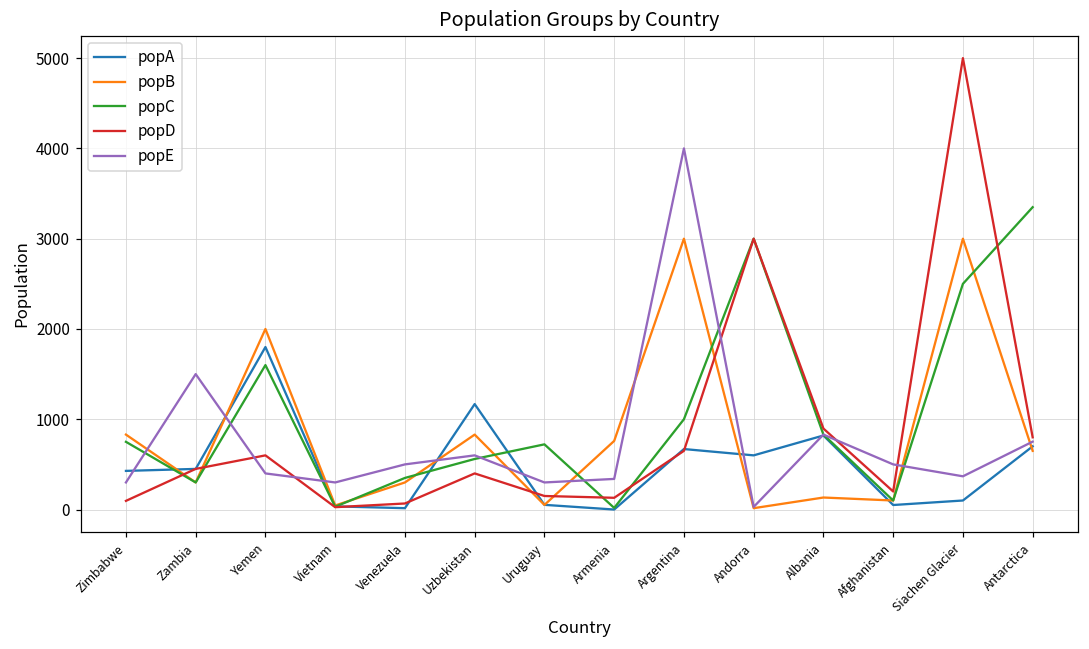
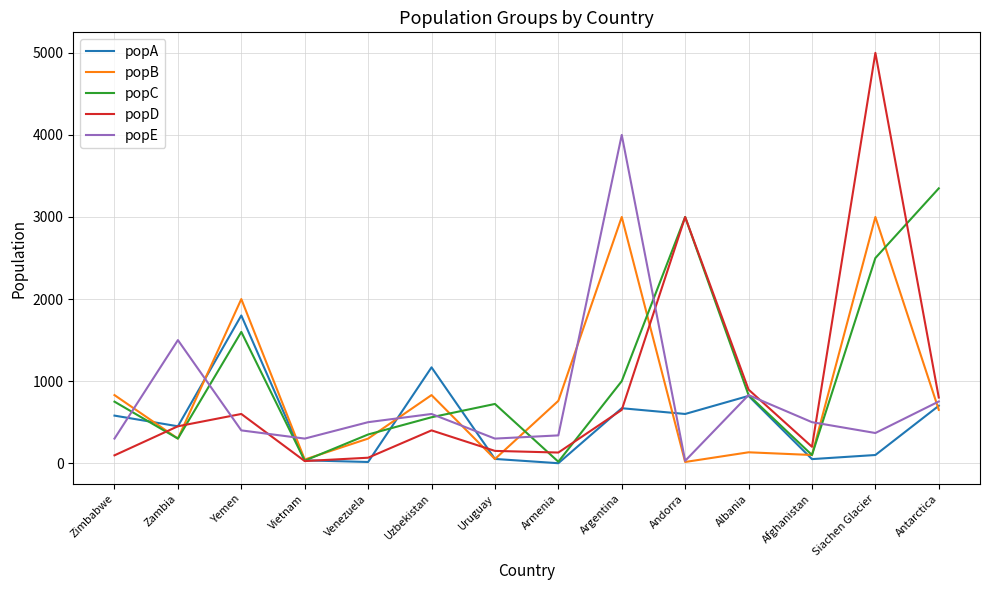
popA, Zimbabwe: 400 -> 600
